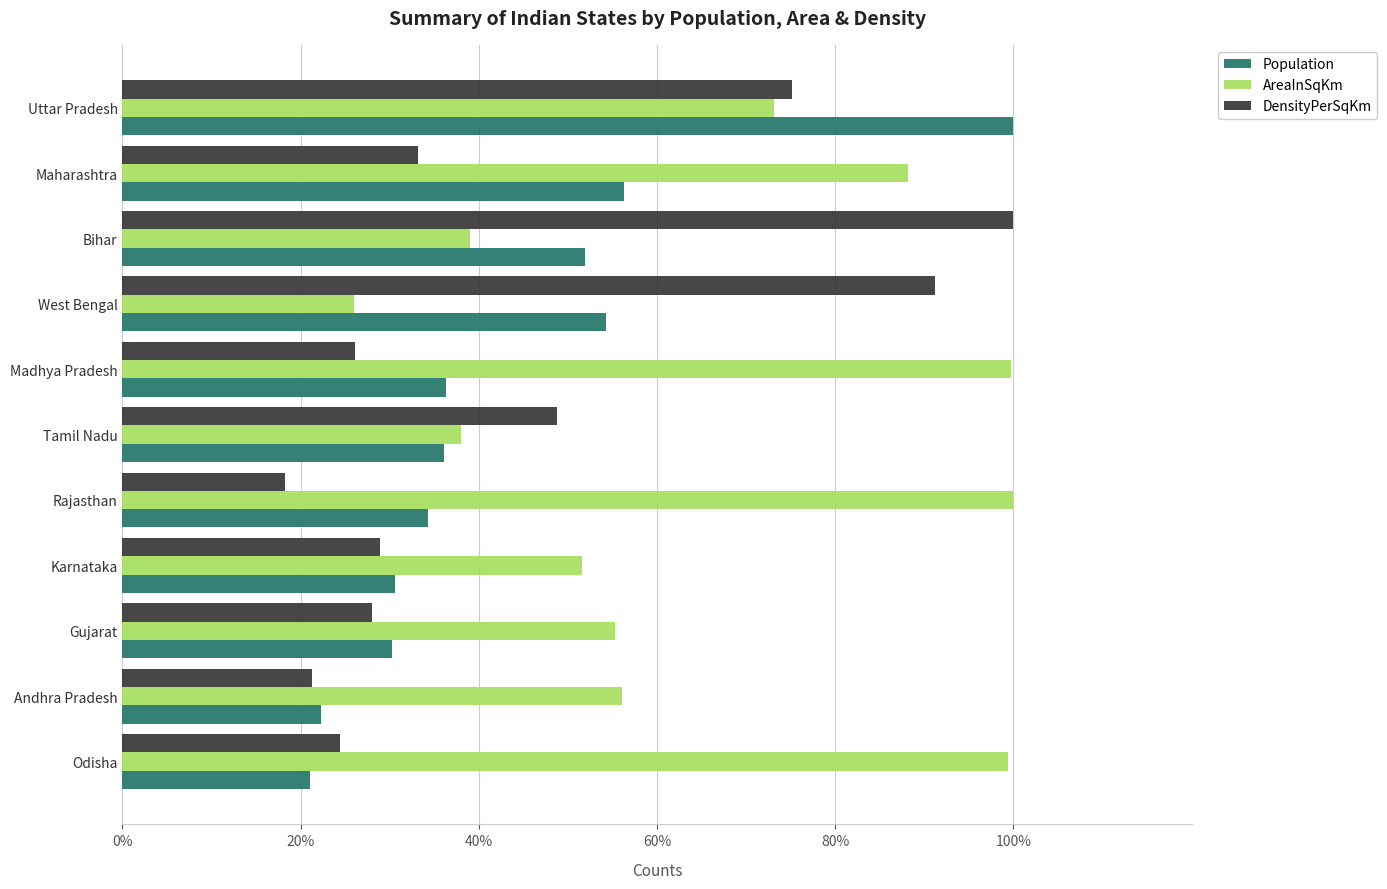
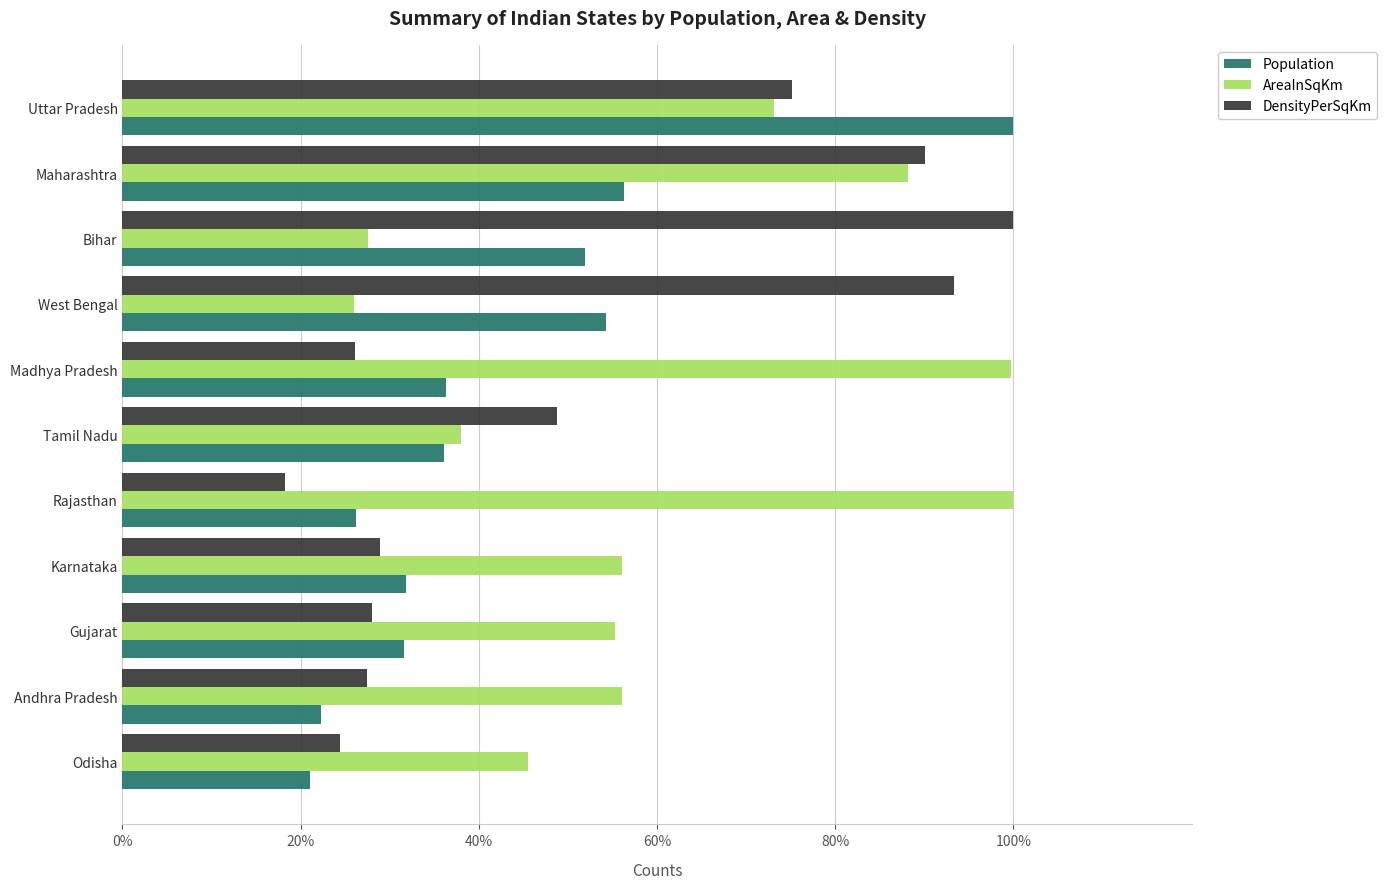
DensityPerSqKm, Maharashtra: 33% -> 90%
AreaInSqKm, Bihar: 39% -> 28%
DensityPerSqKm, West Bengal: 91% -> 93%
Population, Rajasthan: 34% -> 26%
AreaInSqKm, Karnataka: 52% -> 56%
Population, Karnataka: 31% -> 32%
Population, Gujarat: 30% -> 32%
DensityPerSqKm, Andhra Pradesh: 21% -> 27%
AreaInSqKm, Odisha: 99% -> 45%
